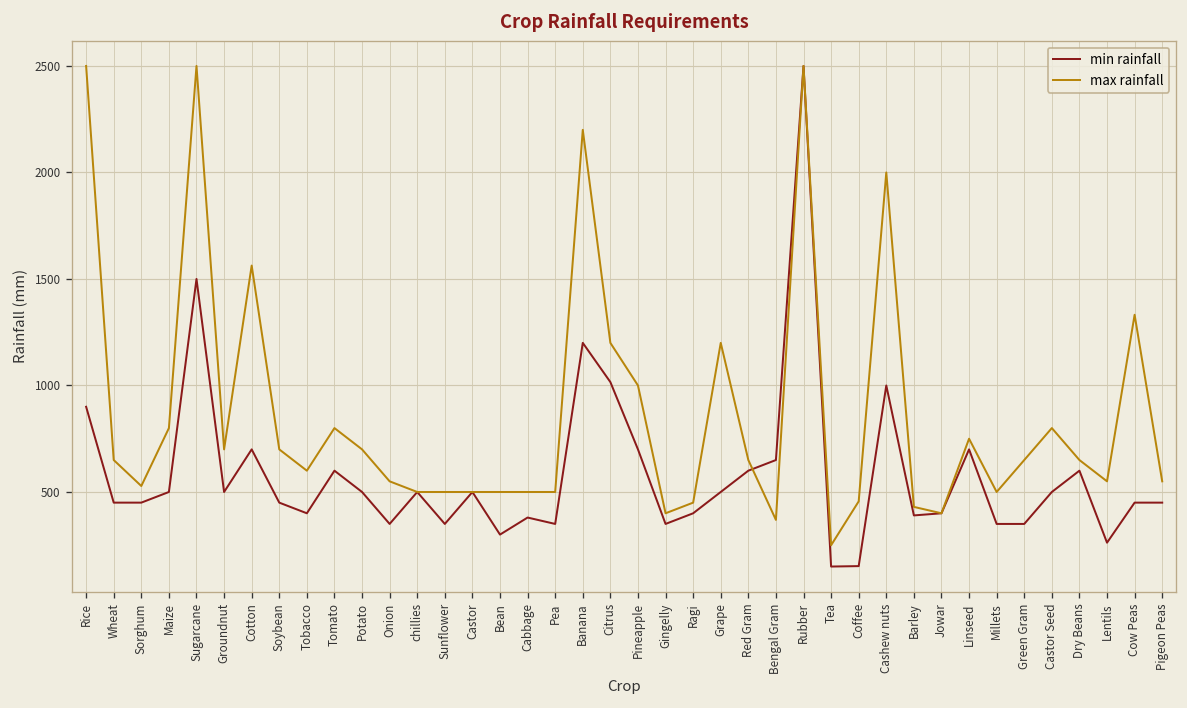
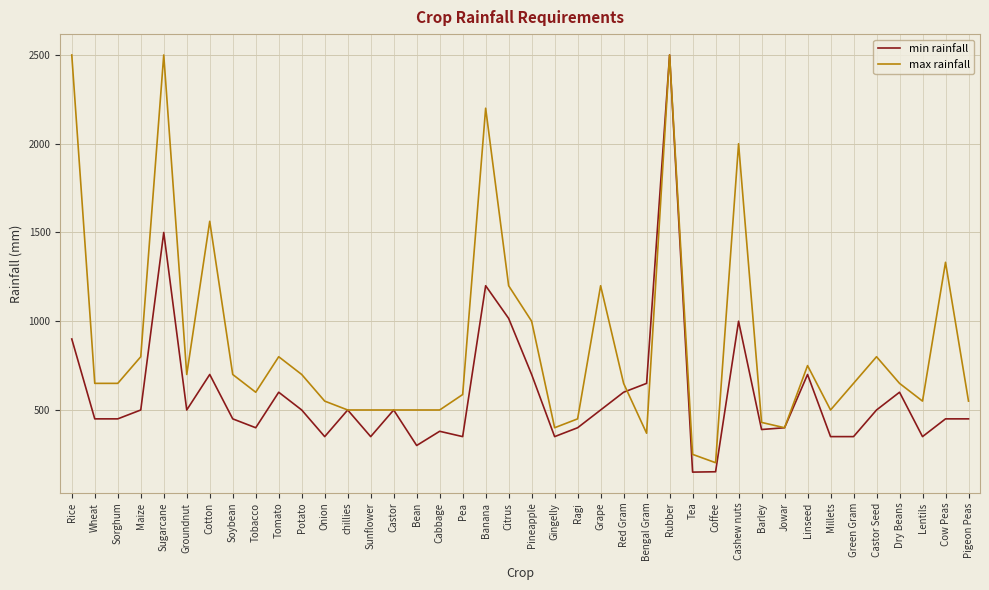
max rainfall, Sorghum: 530 -> 650
max rainfall, Pea: 500 -> 590
max rainfall, Coffee: 460 -> 200
min rainfall, Lentils: 260 -> 350
